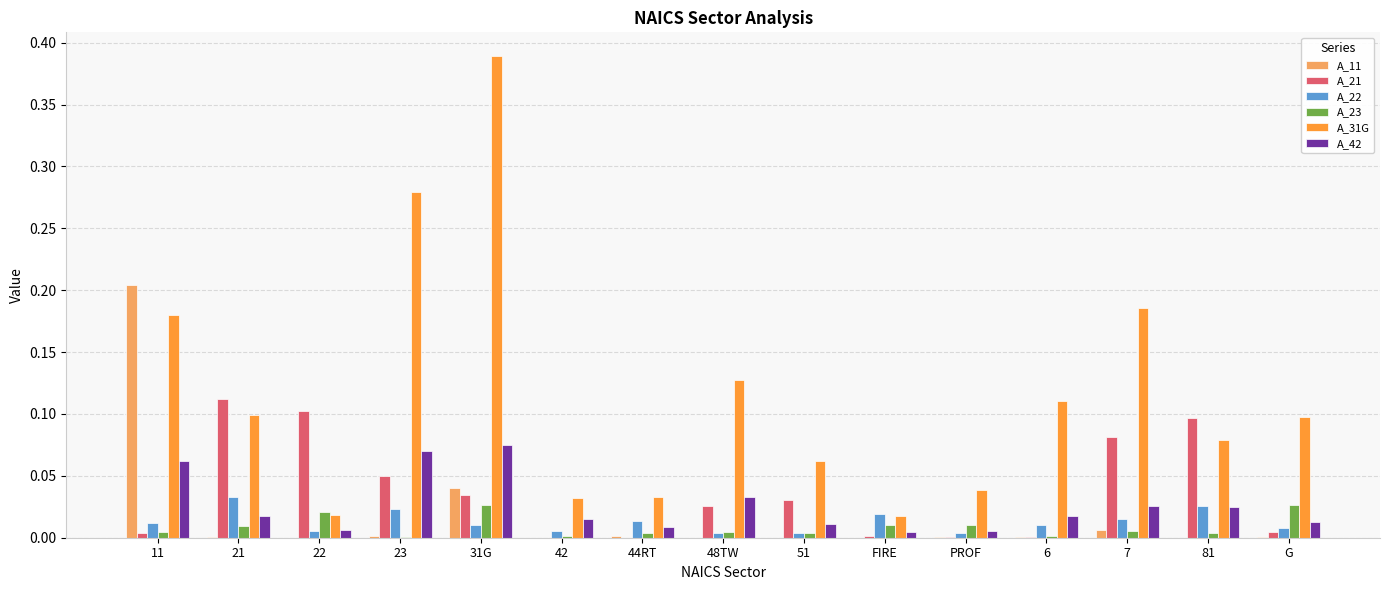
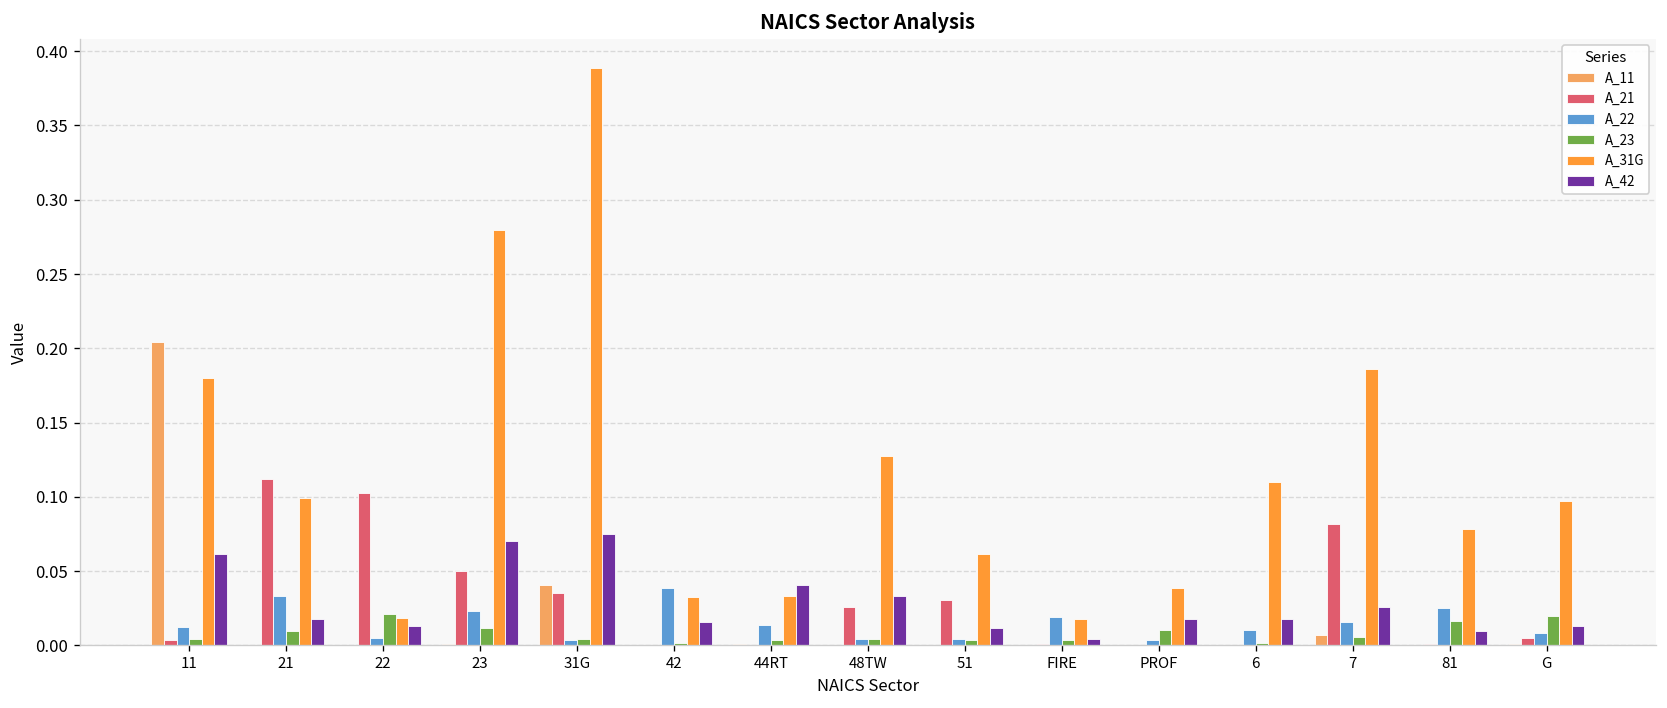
A_42, 22: 0.006 -> 0.013
A_23, 23: 0.001 -> 0.012
A_22, 31G: 0.011 -> 0.004
A_23, 31G: 0.026 -> 0.004
A_22, 42: 0.005 -> 0.039
A_42, 44RT: 0.009 -> 0.041
A_23, FIRE: 0.010 -> 0.003
A_42, PROF: 0.006 -> 0.017
A_21, 81: 0.097 -> 0.001
A_23, 81: 0.004 -> 0.016
A_42, 81: 0.025 -> 0.010
A_23, G: 0.027 -> 0.019
